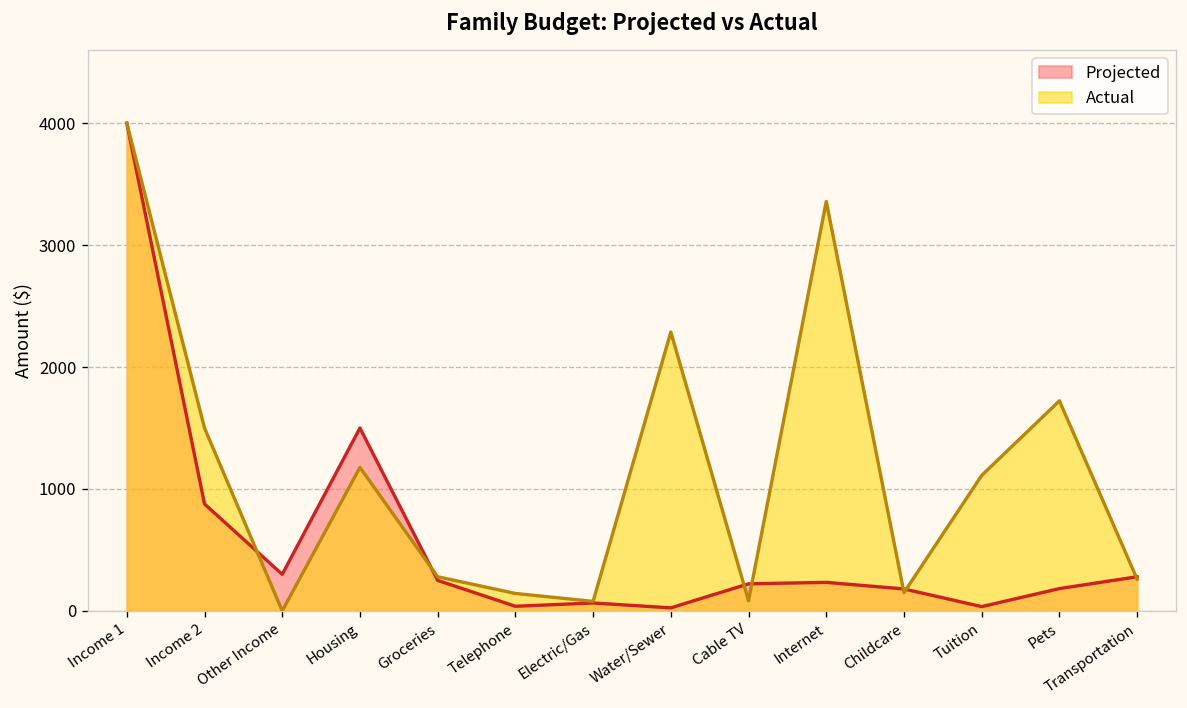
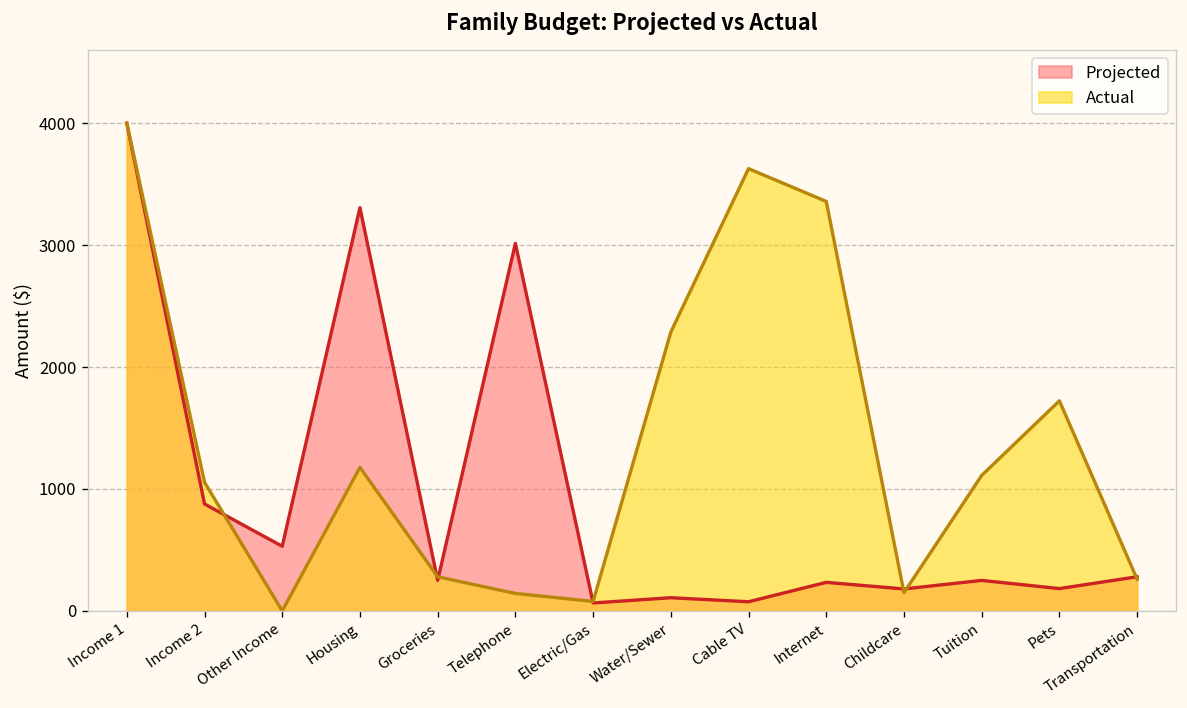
Actual, Income 2: 1500 -> 1060
Projected, Other Income: 300 -> 530
Projected, Housing: 1500 -> 3310
Projected, Telephone: 40 -> 3010
Projected, Water/Sewer: 30 -> 110
Projected, Cable TV: 220 -> 80
Actual, Cable TV: 80 -> 3630
Projected, Tuition: 40 -> 250
